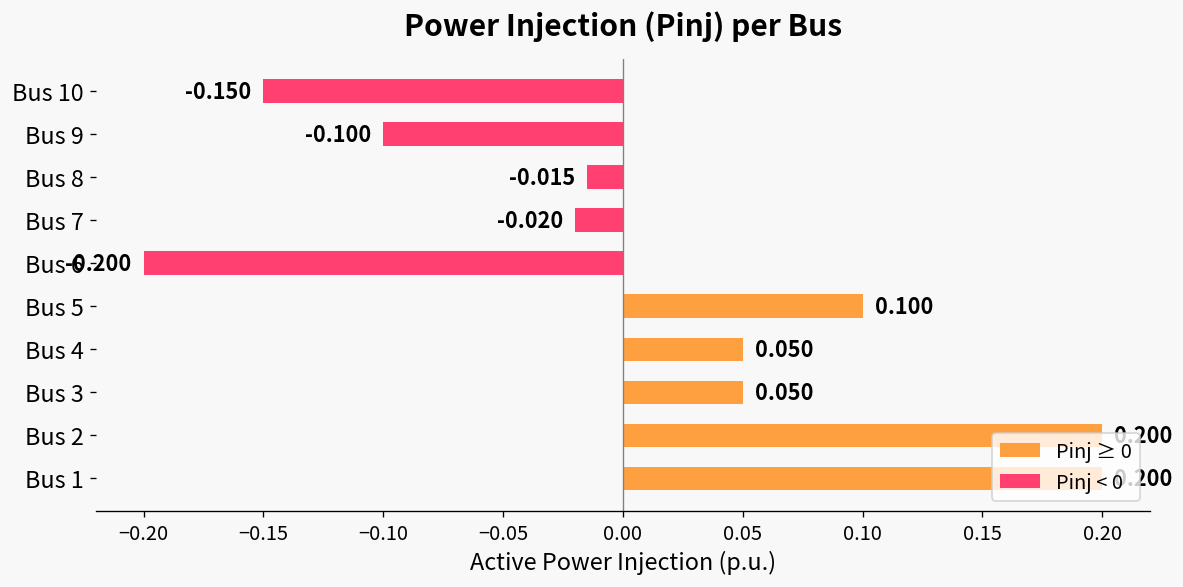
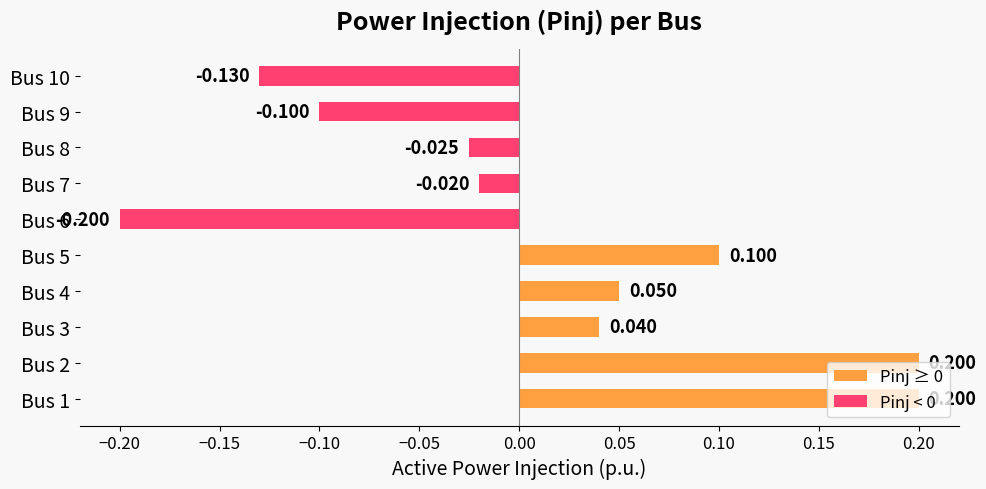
Bus 10: -0.150 -> -0.130
Bus 8: -0.015 -> -0.025
Bus 3: 0.050 -> 0.040
